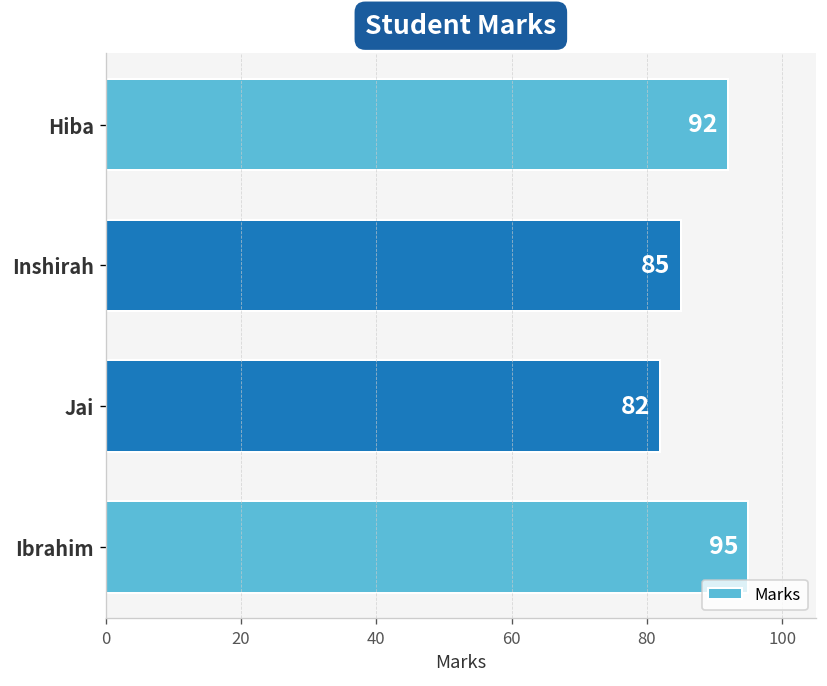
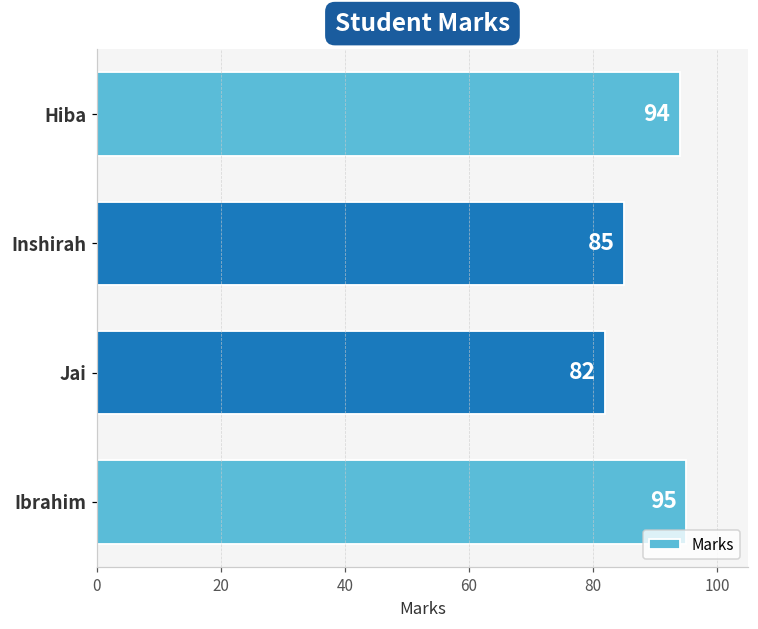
Hiba: 92 -> 94
